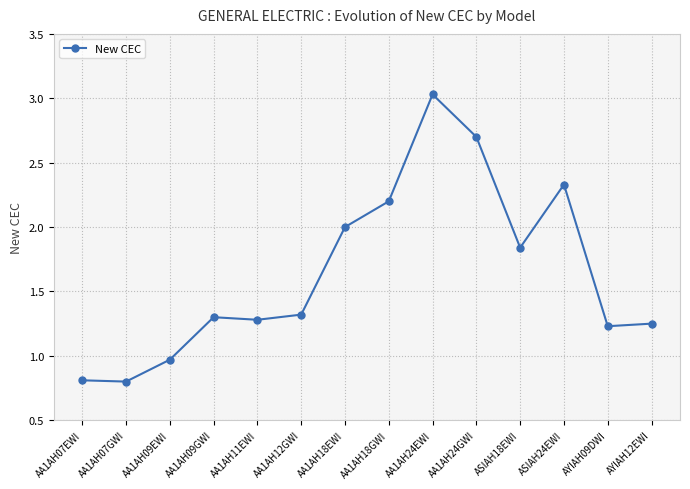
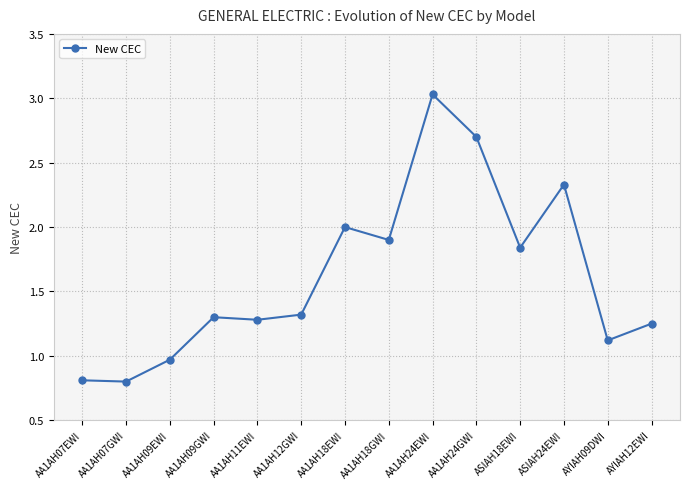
AA1AH18GWI: 2.2 -> 1.9
AYIAH09DWI: 1.23 -> 1.12
